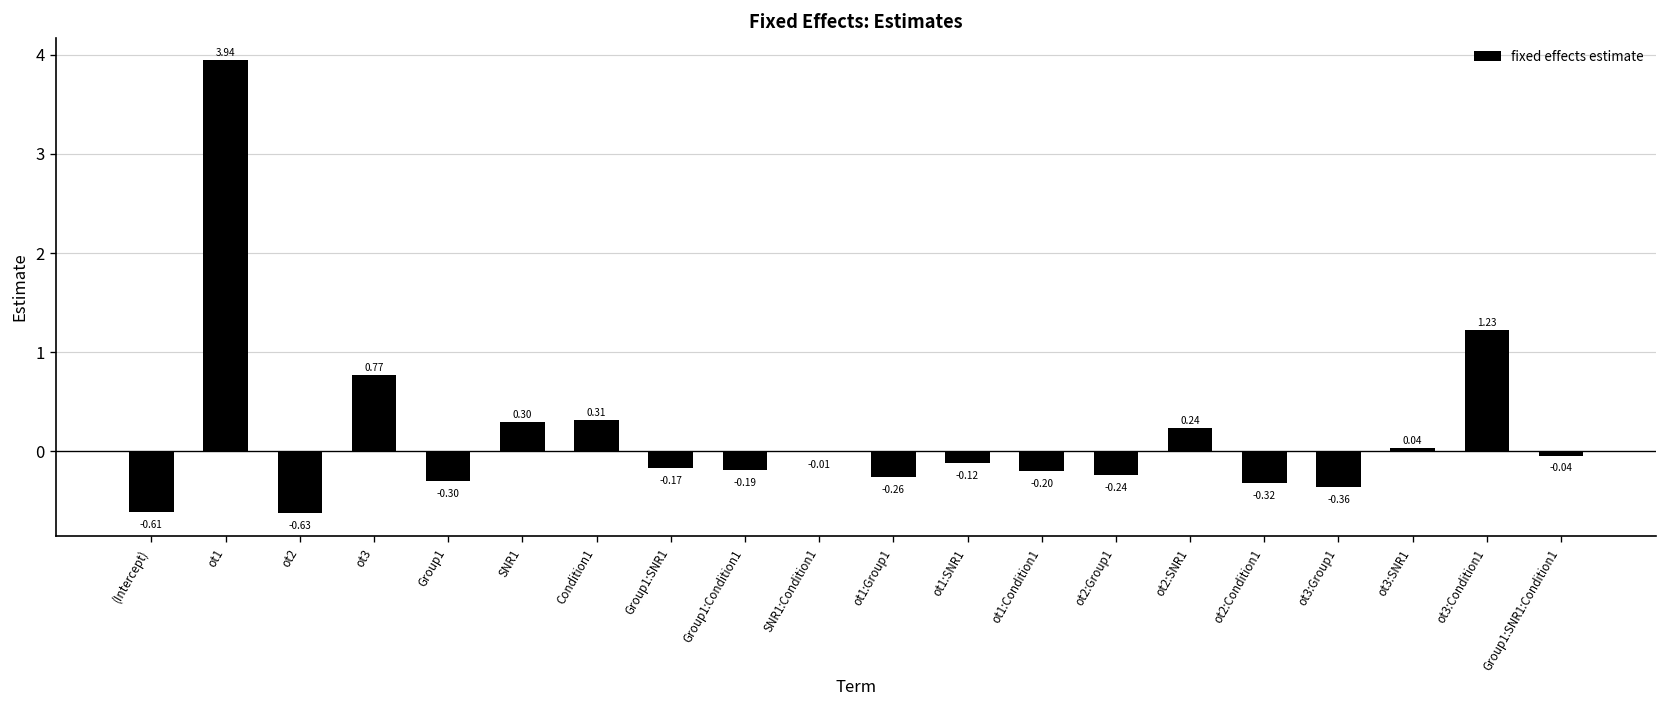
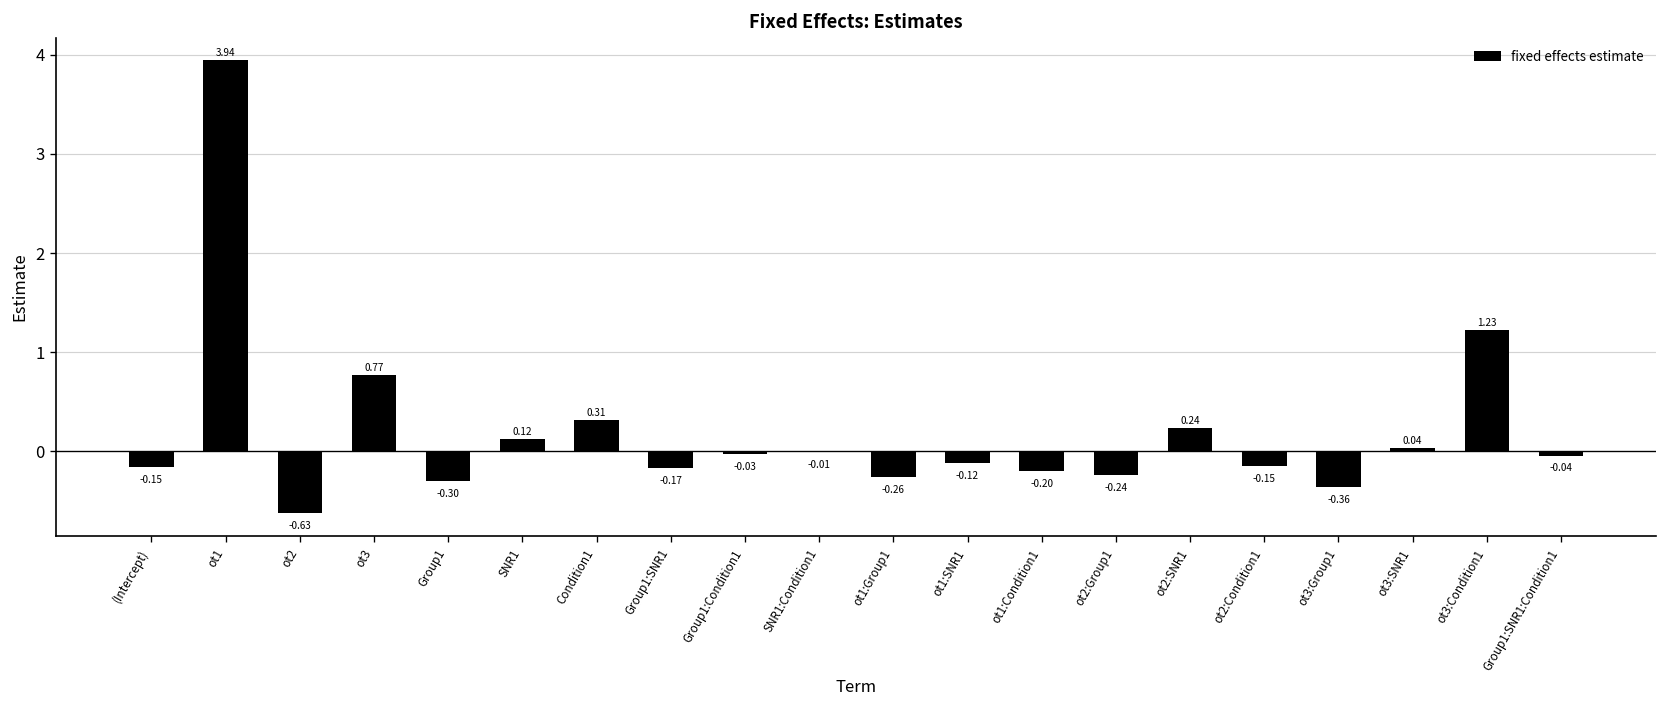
(Intercept): -0.61 -> -0.15
SNR1: 0.30 -> 0.12
Group1:Condition1: -0.19 -> -0.03
ot2:Condition1: -0.32 -> -0.15
